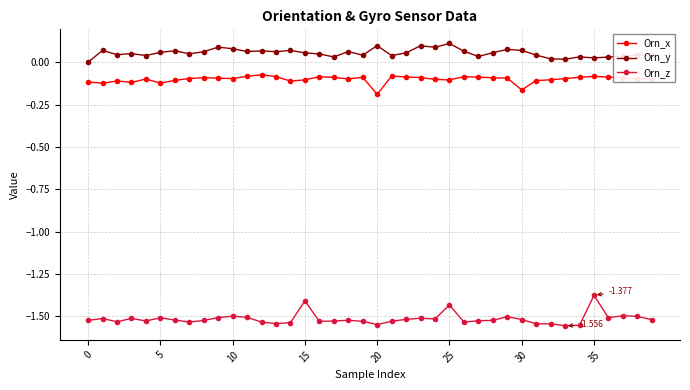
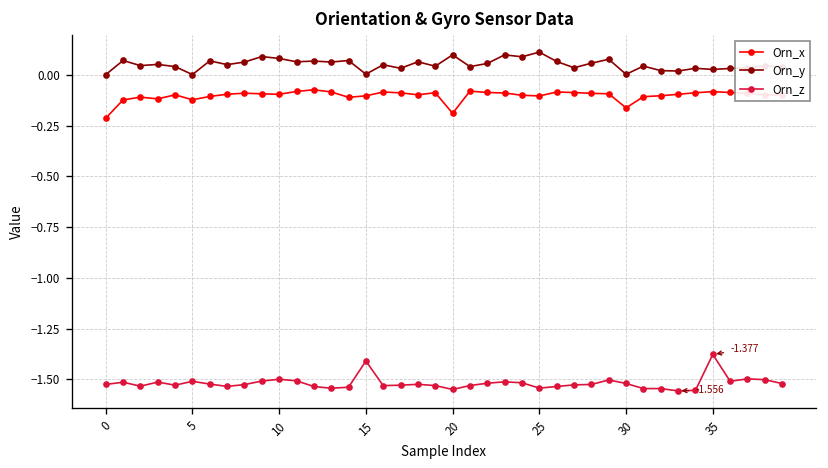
Orn_x, 0: -0.12 -> -0.21
Orn_y, 5: 0.06 -> 0.00
Orn_y, 15: 0.06 -> 0.00
Orn_z, 25: -1.43 -> -1.54
Orn_y, 30: 0.07 -> 0.00
